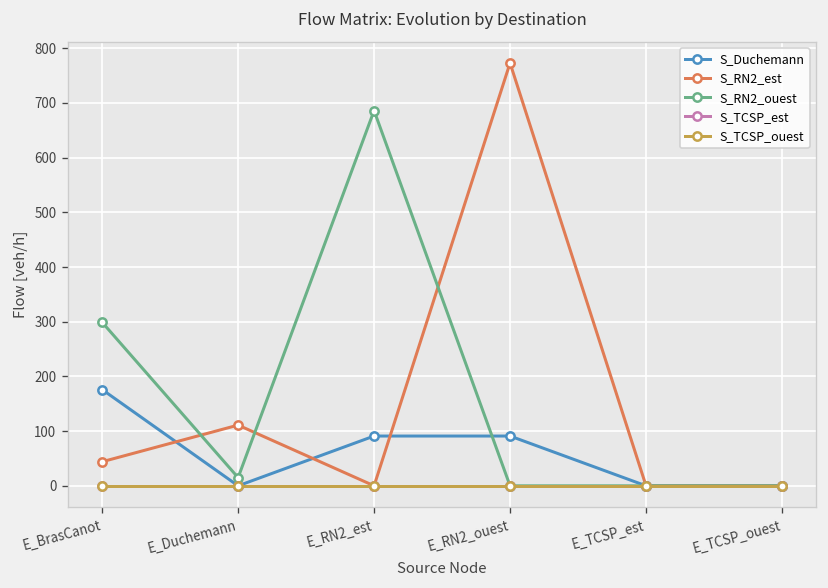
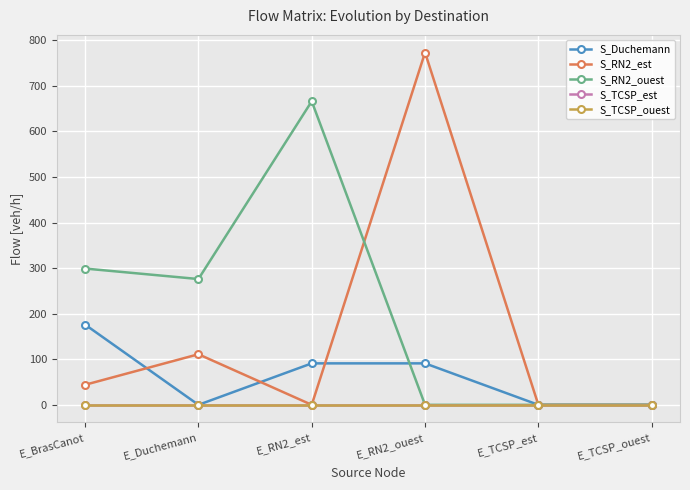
S_RN2_ouest, E_Duchemann: 20 -> 280
S_RN2_ouest, E_RN2_est: 690 -> 670
